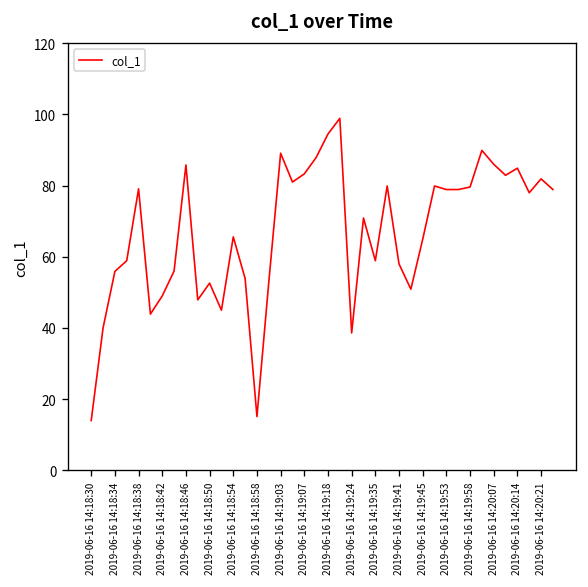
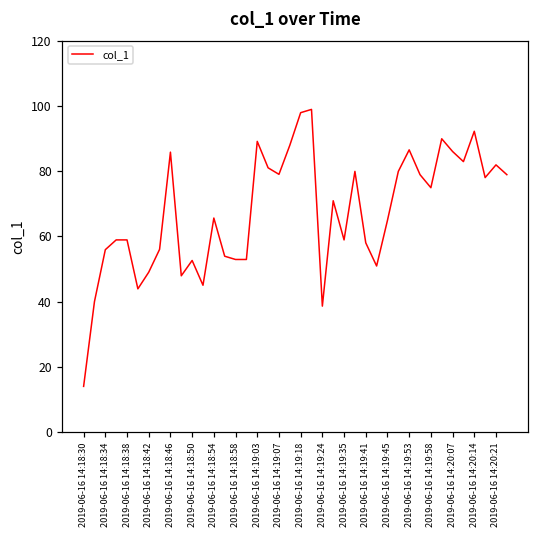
2019-06-16 14:18:38: 79 -> 59
2019-06-16 14:18:58: 15 -> 53
2019-06-16 14:19:07: 83 -> 79
2019-06-16 14:19:18: 95 -> 98
2019-06-16 14:19:53: 79 -> 87
2019-06-16 14:19:58: 80 -> 75
2019-06-16 14:20:14: 85 -> 92
